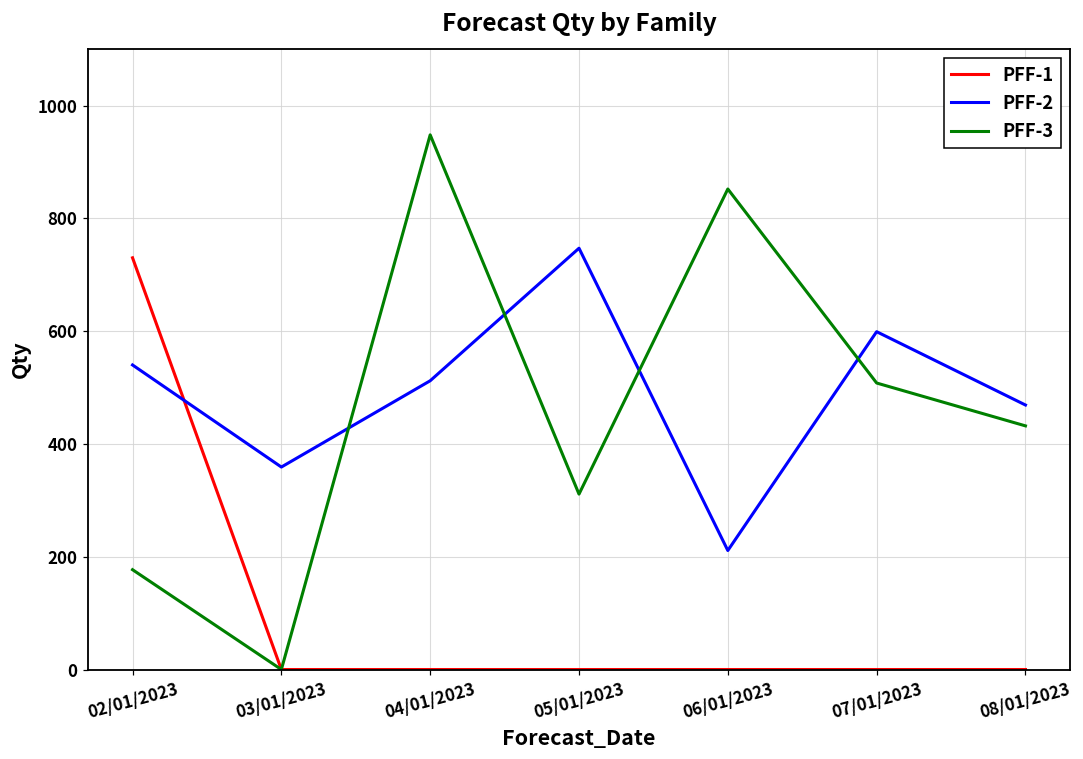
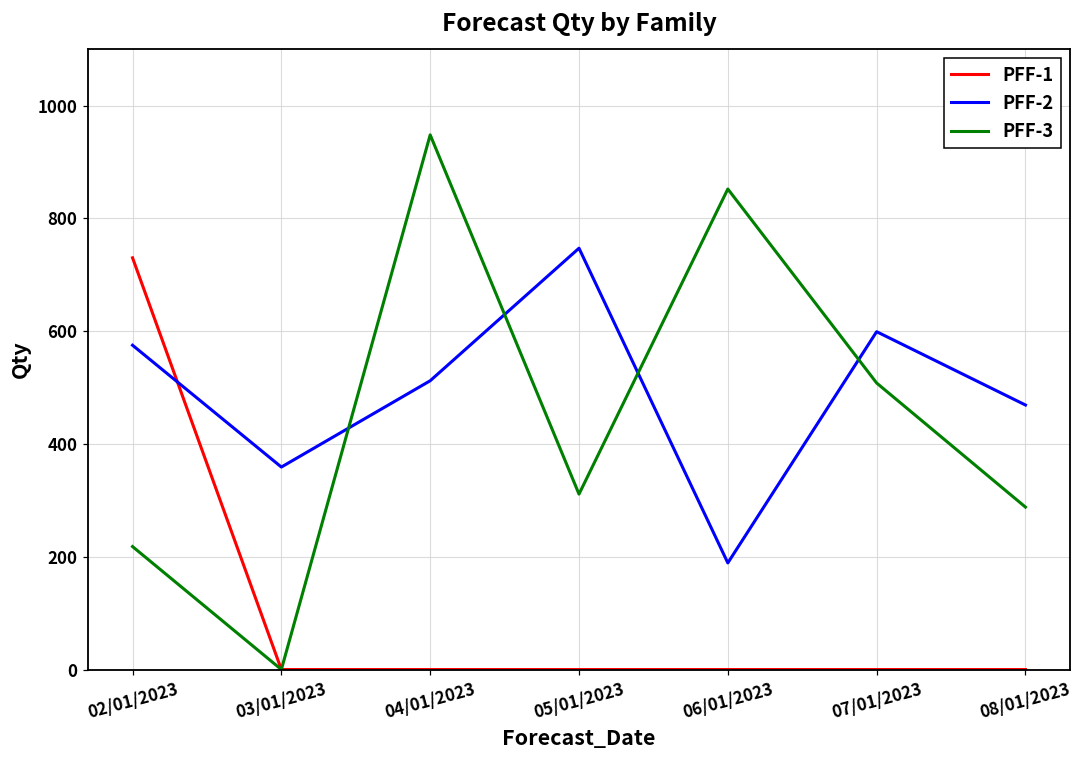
PFF-2, 02/01/2023: 540 -> 580
PFF-3, 02/01/2023: 180 -> 220
PFF-2, 06/01/2023: 210 -> 190
PFF-3, 08/01/2023: 430 -> 290
